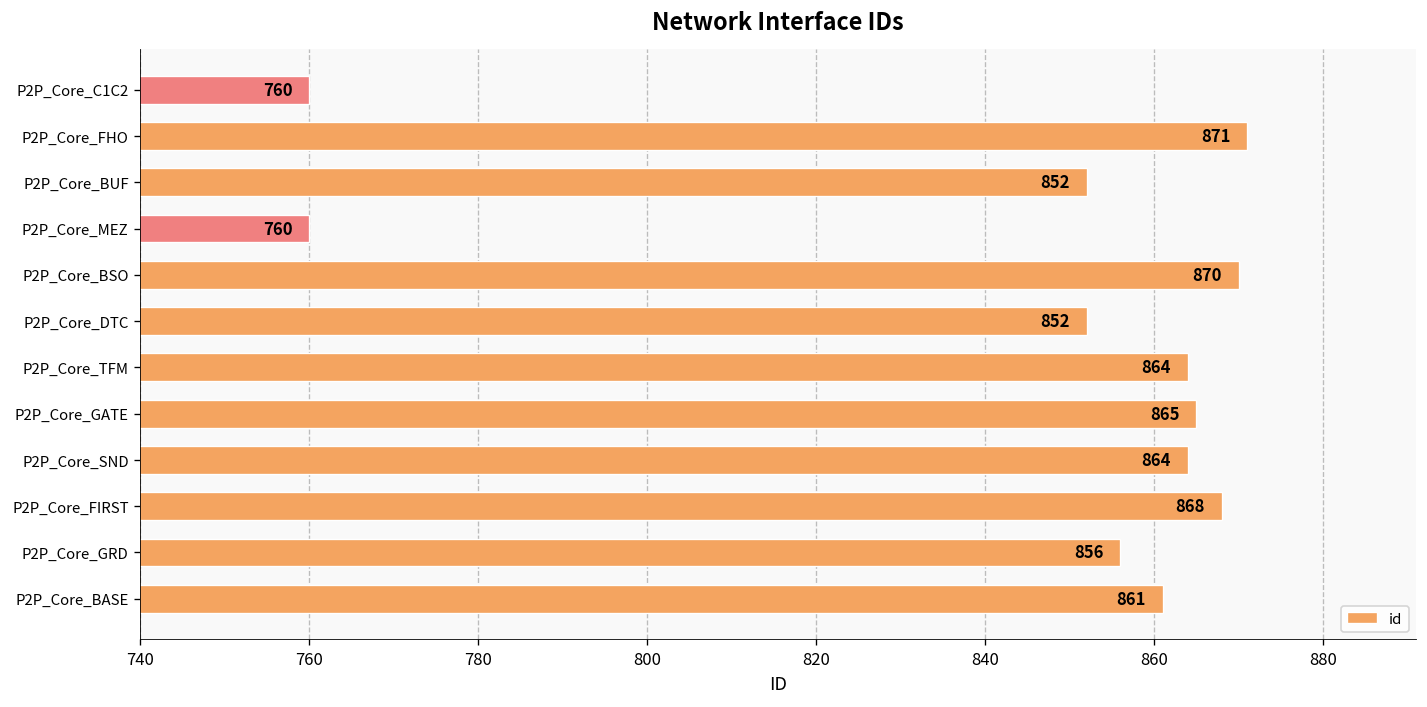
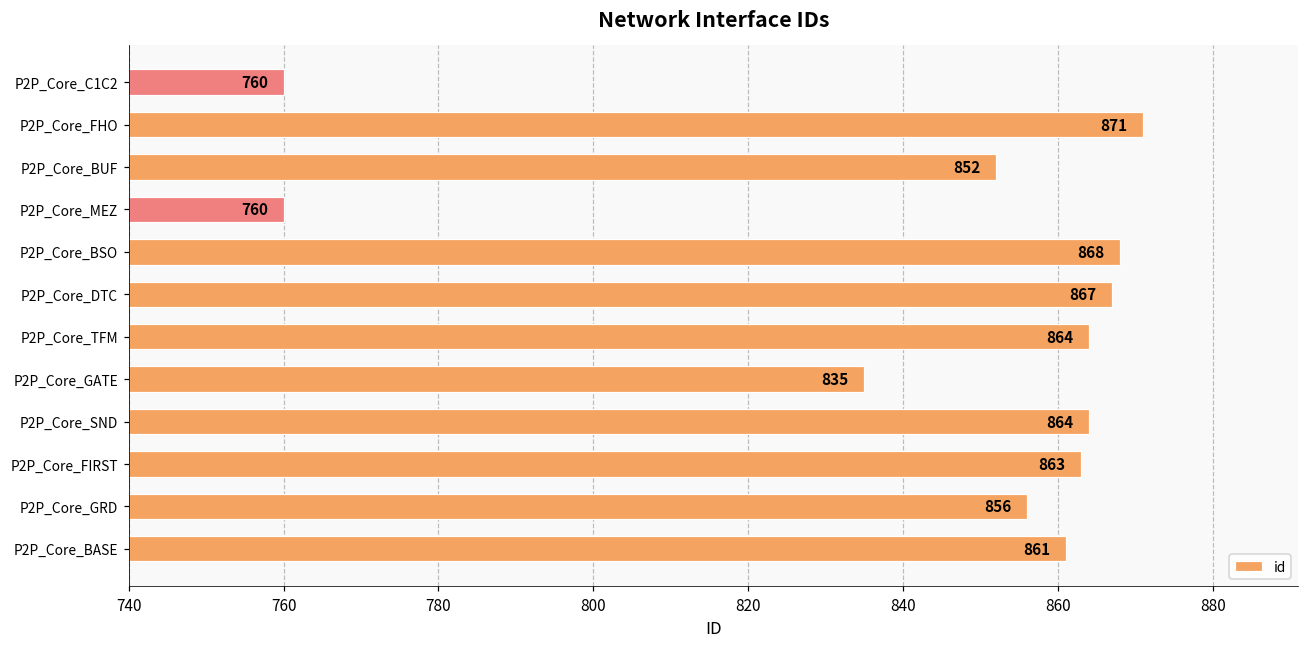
P2P_Core_BSO: 870 -> 868
P2P_Core_DTC: 852 -> 867
P2P_Core_GATE: 865 -> 835
P2P_Core_FIRST: 868 -> 863
